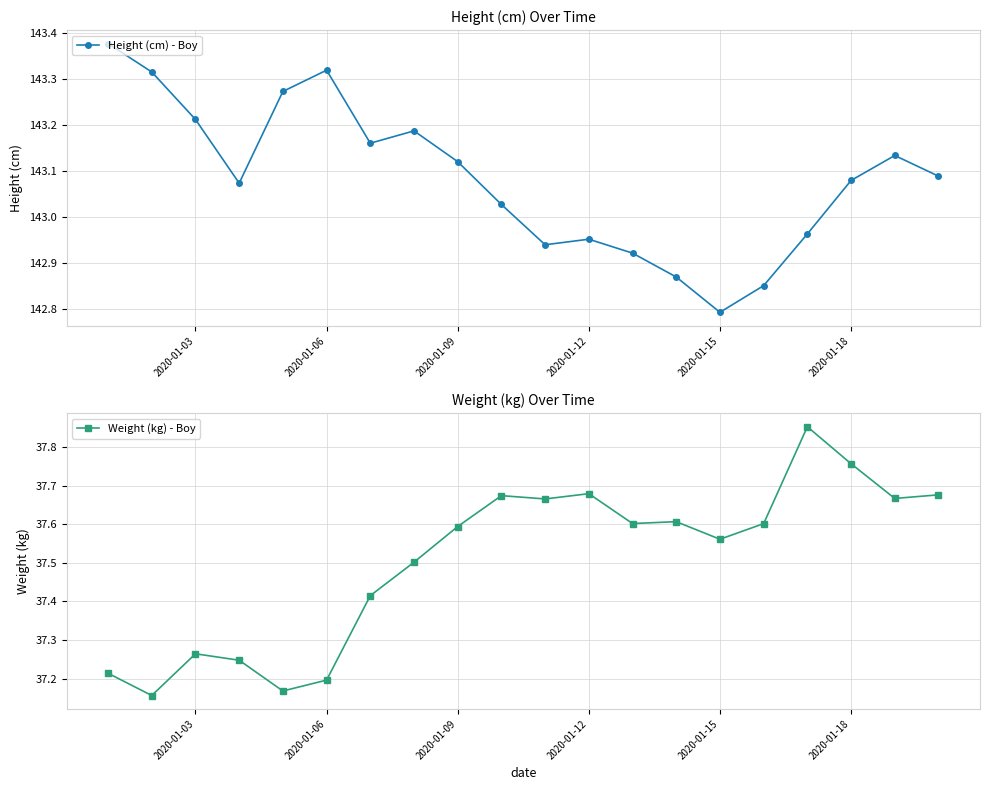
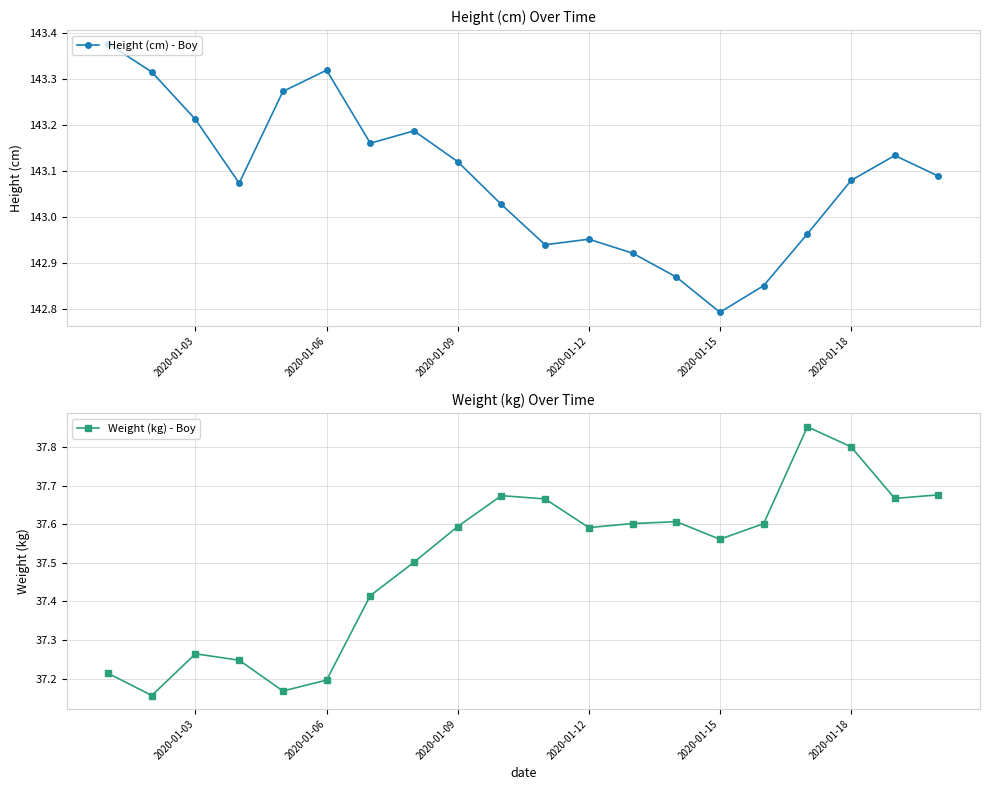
Weight (kg) Over Time, 2020-01-12: 37.68 -> 37.59
Weight (kg) Over Time, 2020-01-18: 37.76 -> 37.80
